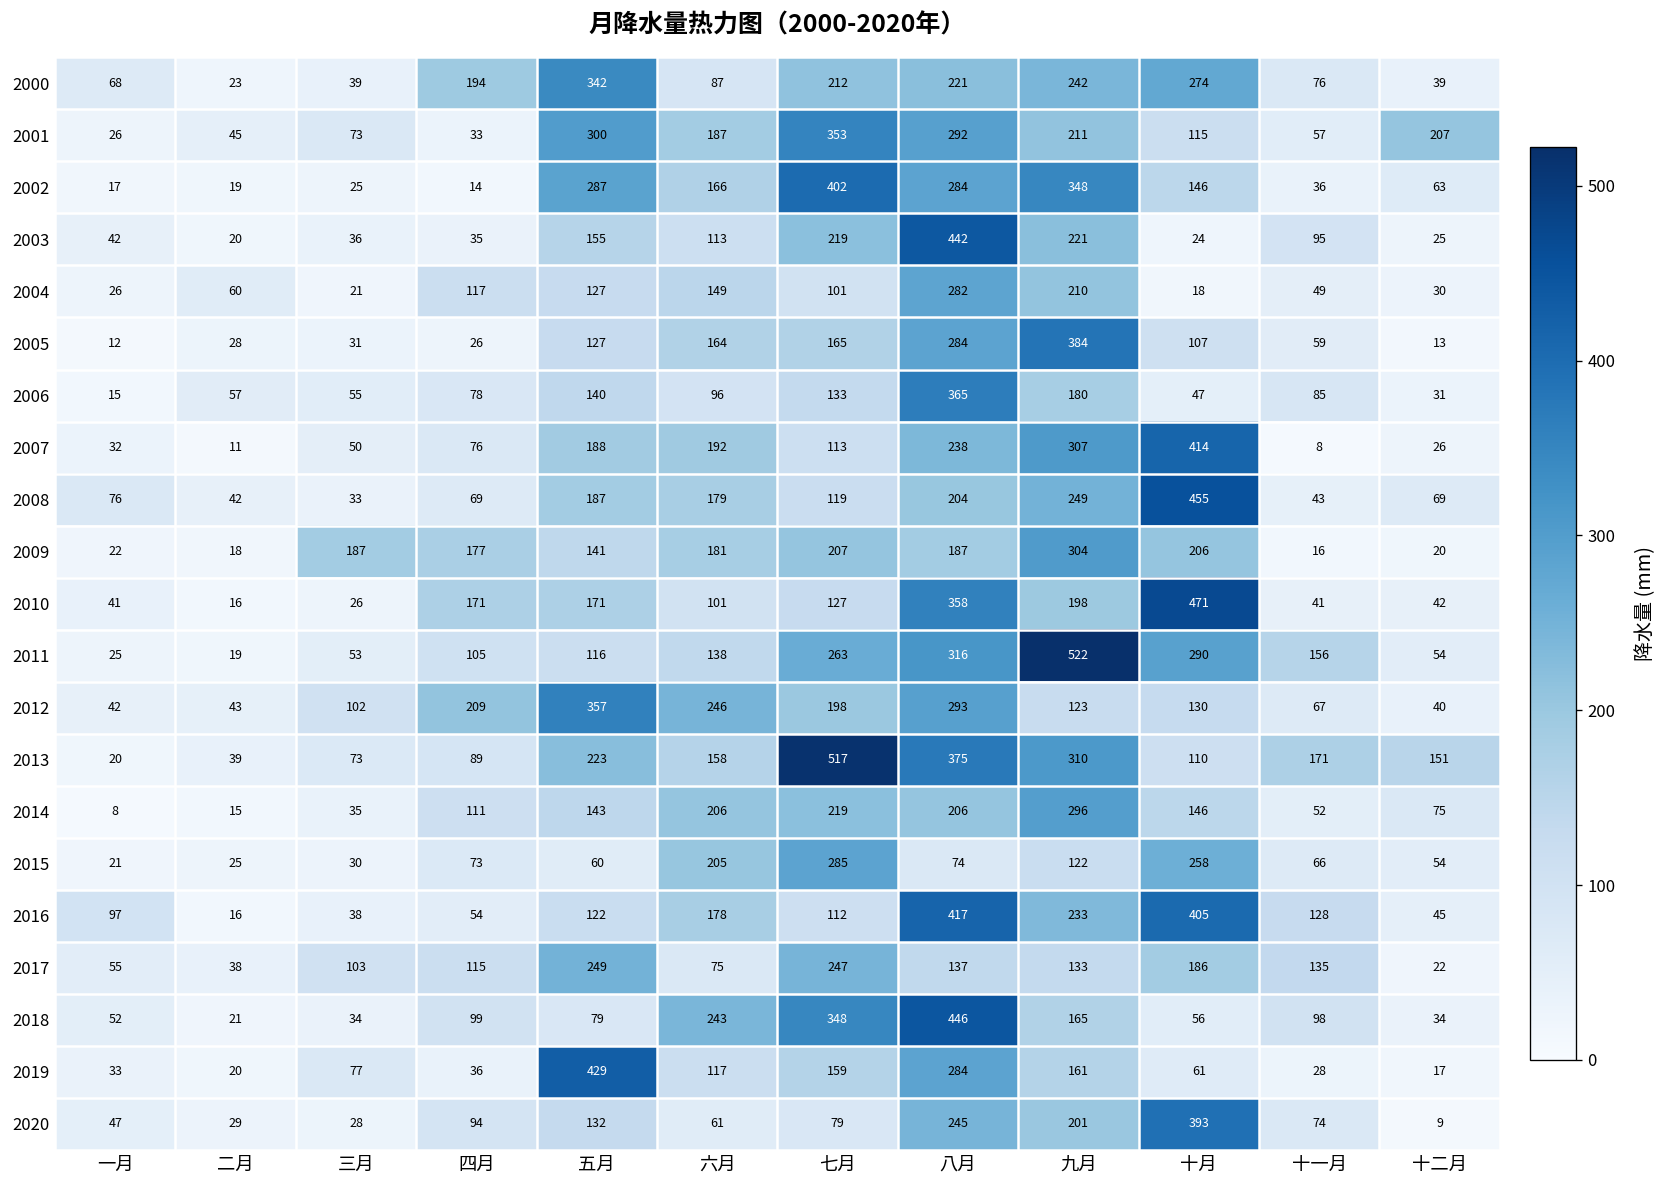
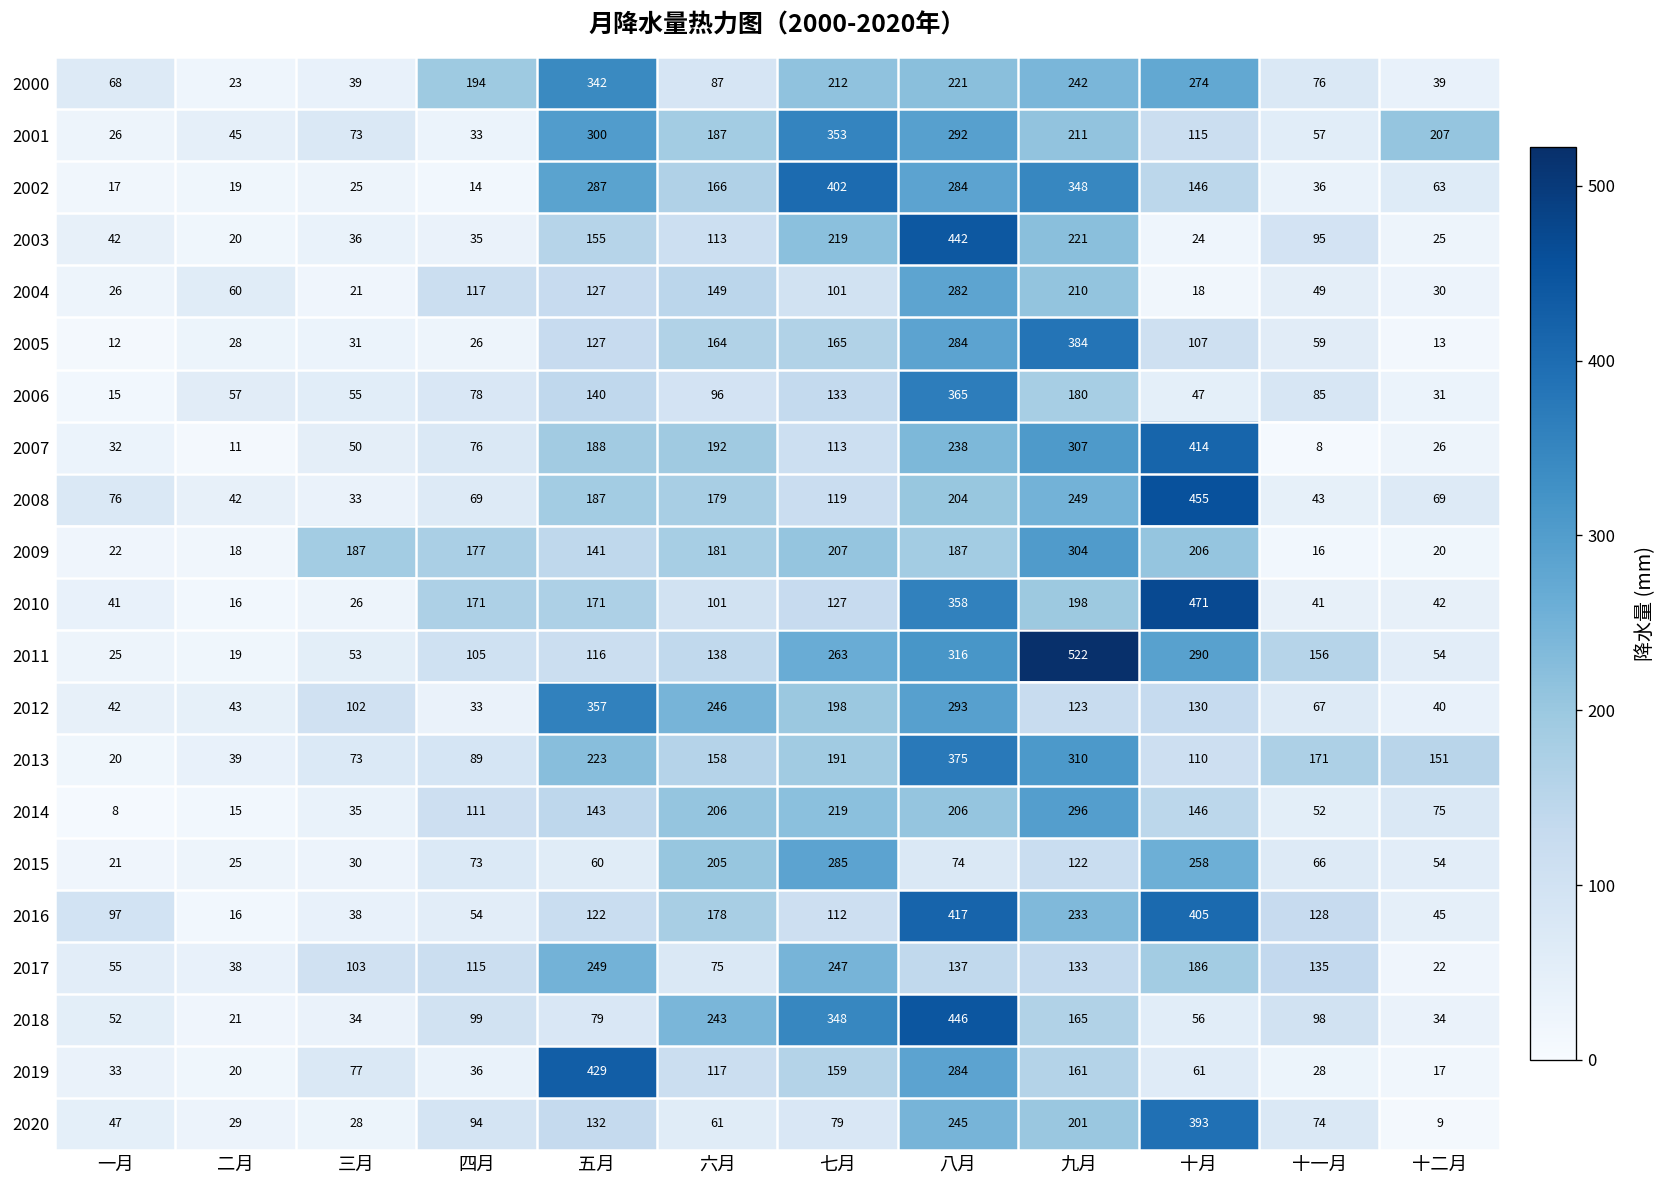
2012, 四月: 209 -> 33
2013, 七月: 517 -> 191
